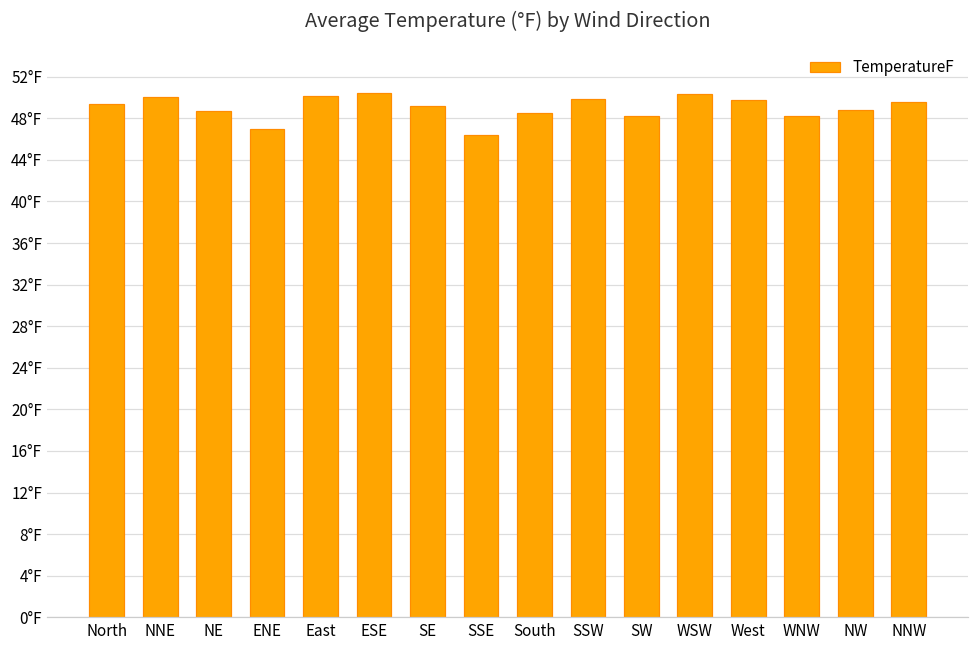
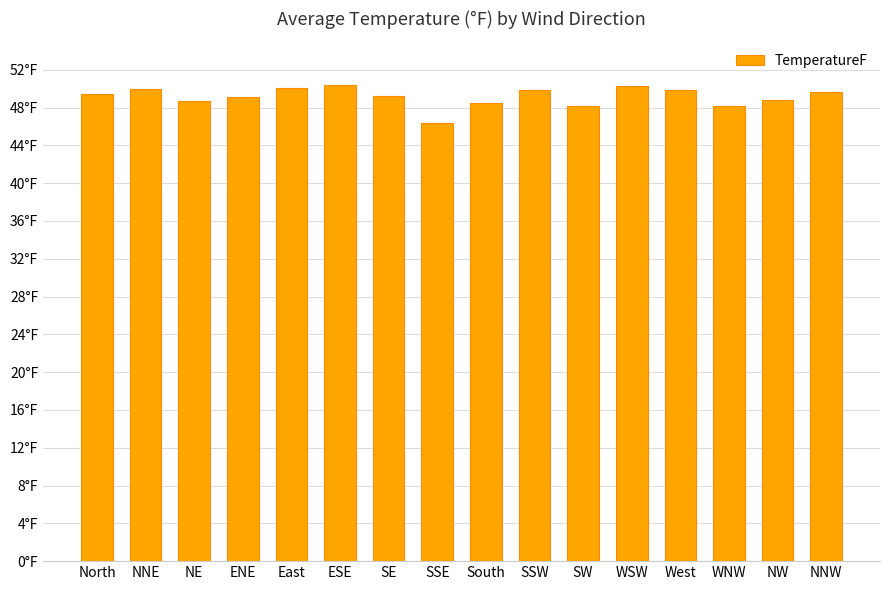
ENE: 47°F -> 49°F
